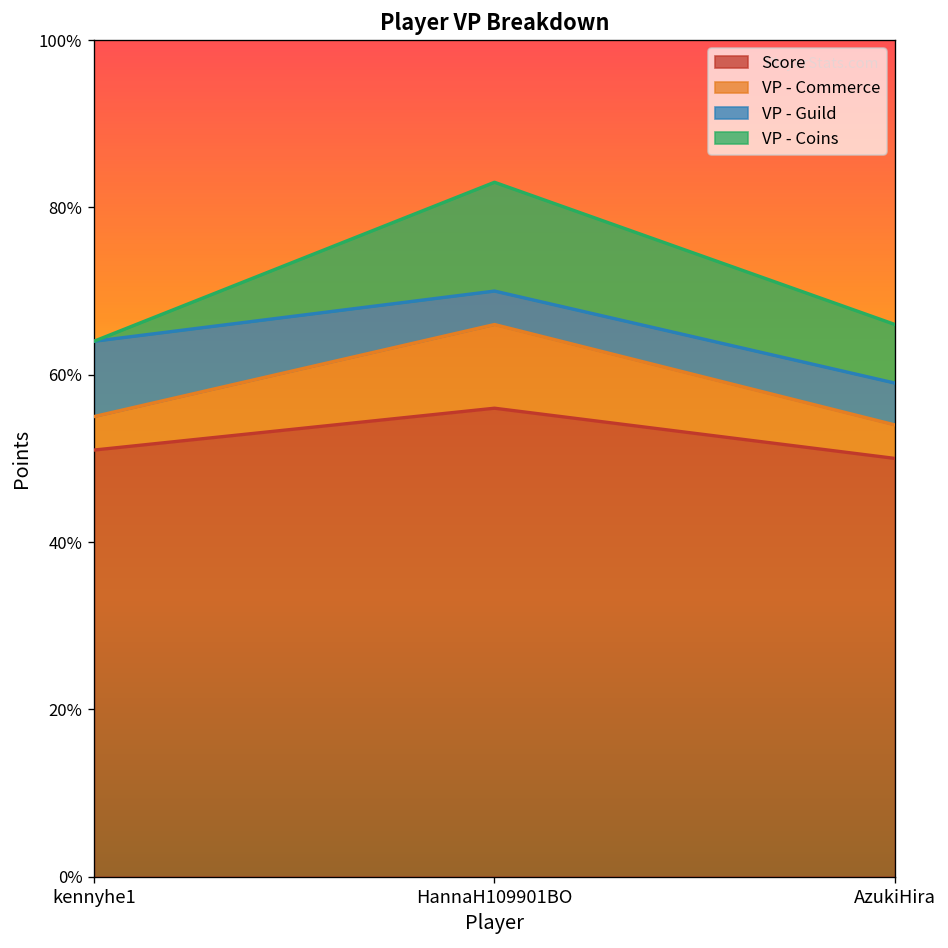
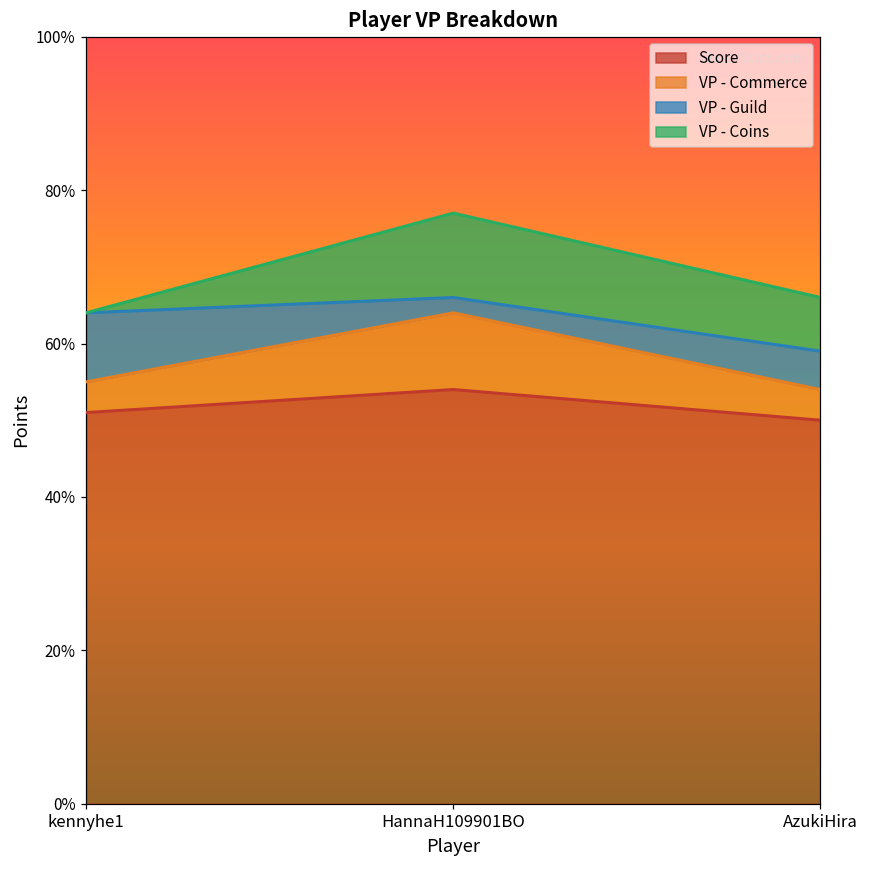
Score, HannaH109901BO: 56% -> 54%
VP - Guild, HannaH109901BO: 4% -> 2%
VP - Coins, HannaH109901BO: 13% -> 11%
